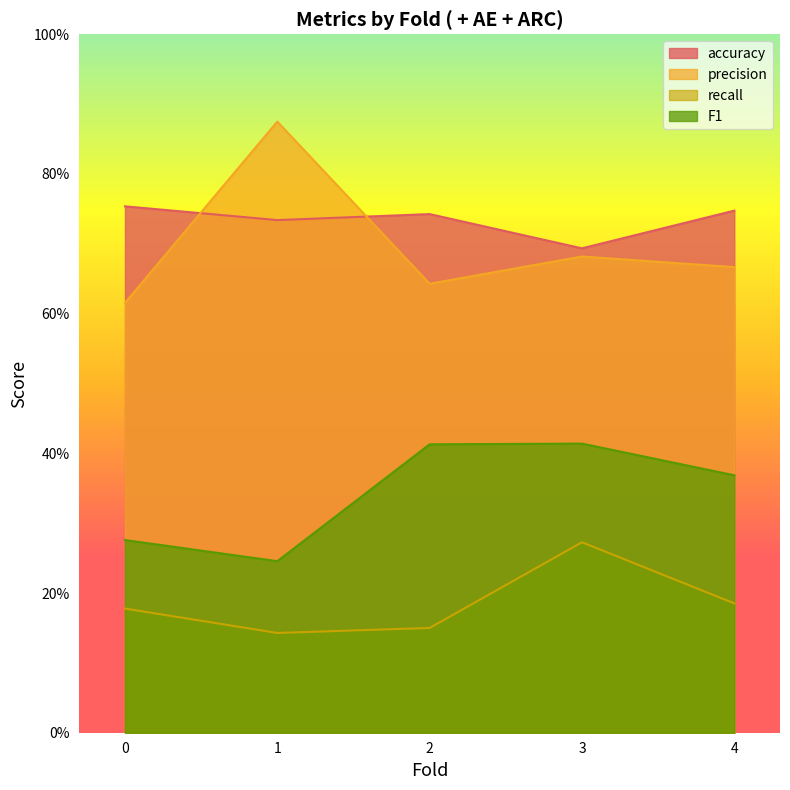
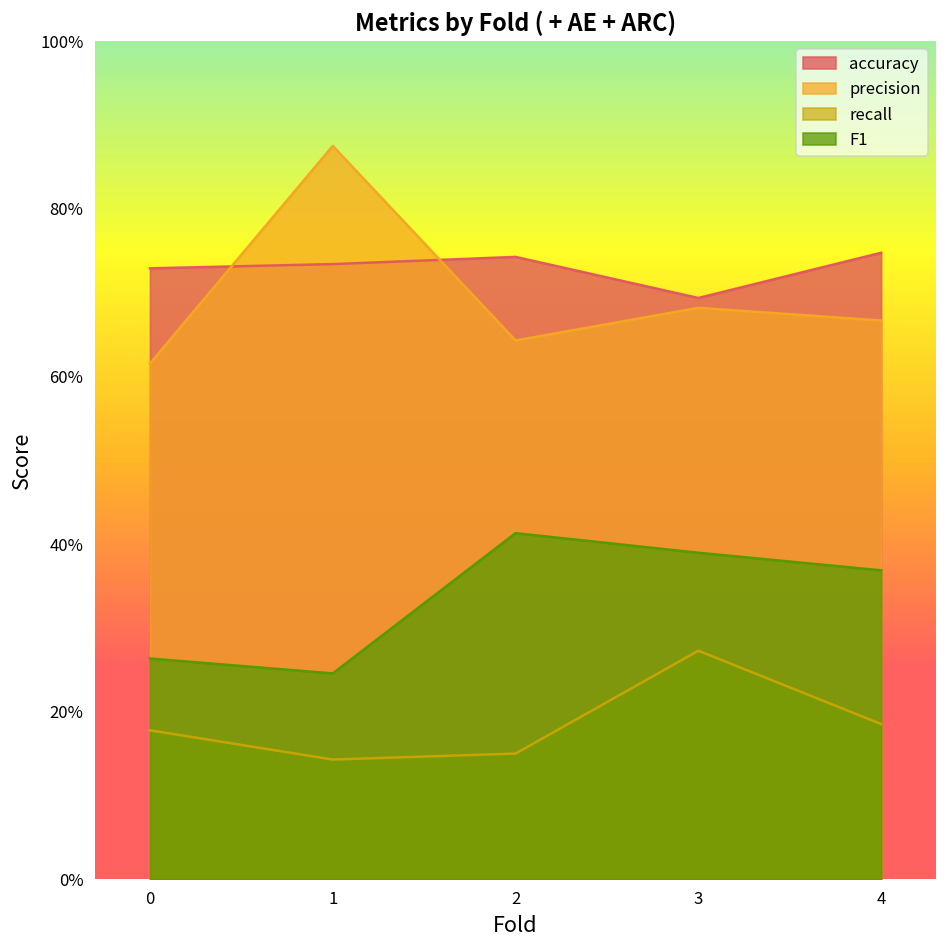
accuracy, 0: 75% -> 73%
F1, 0: 28% -> 26%
F1, 3: 41% -> 39%
